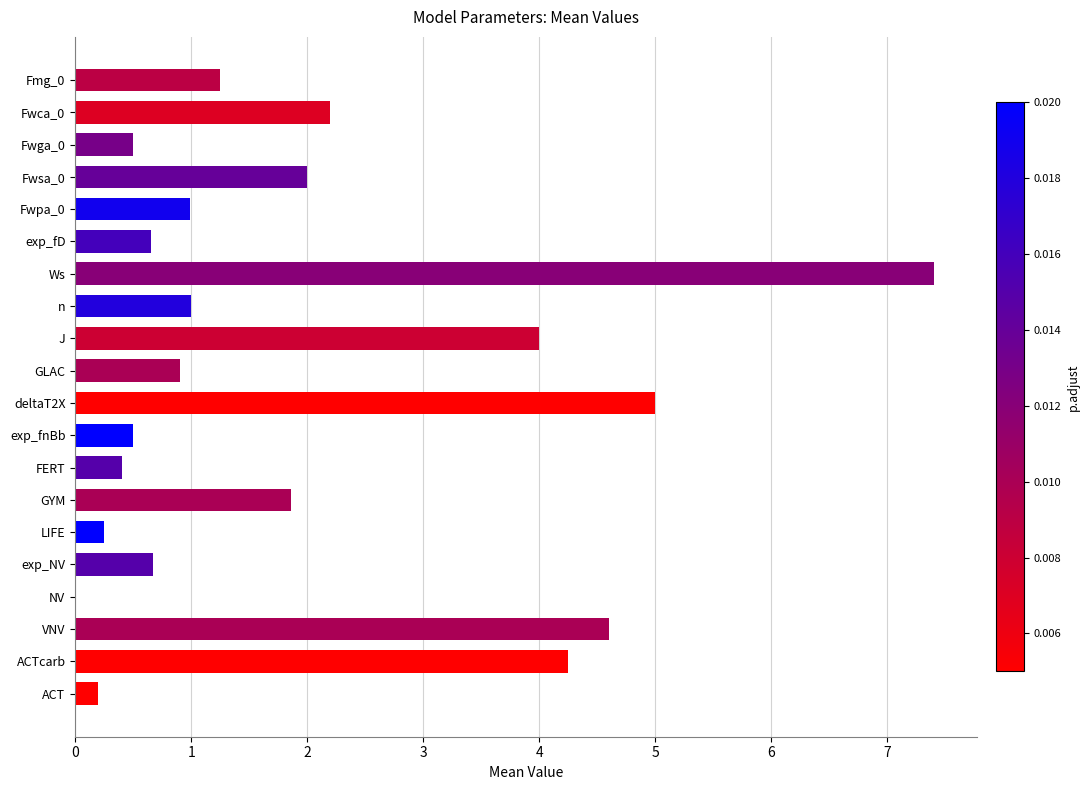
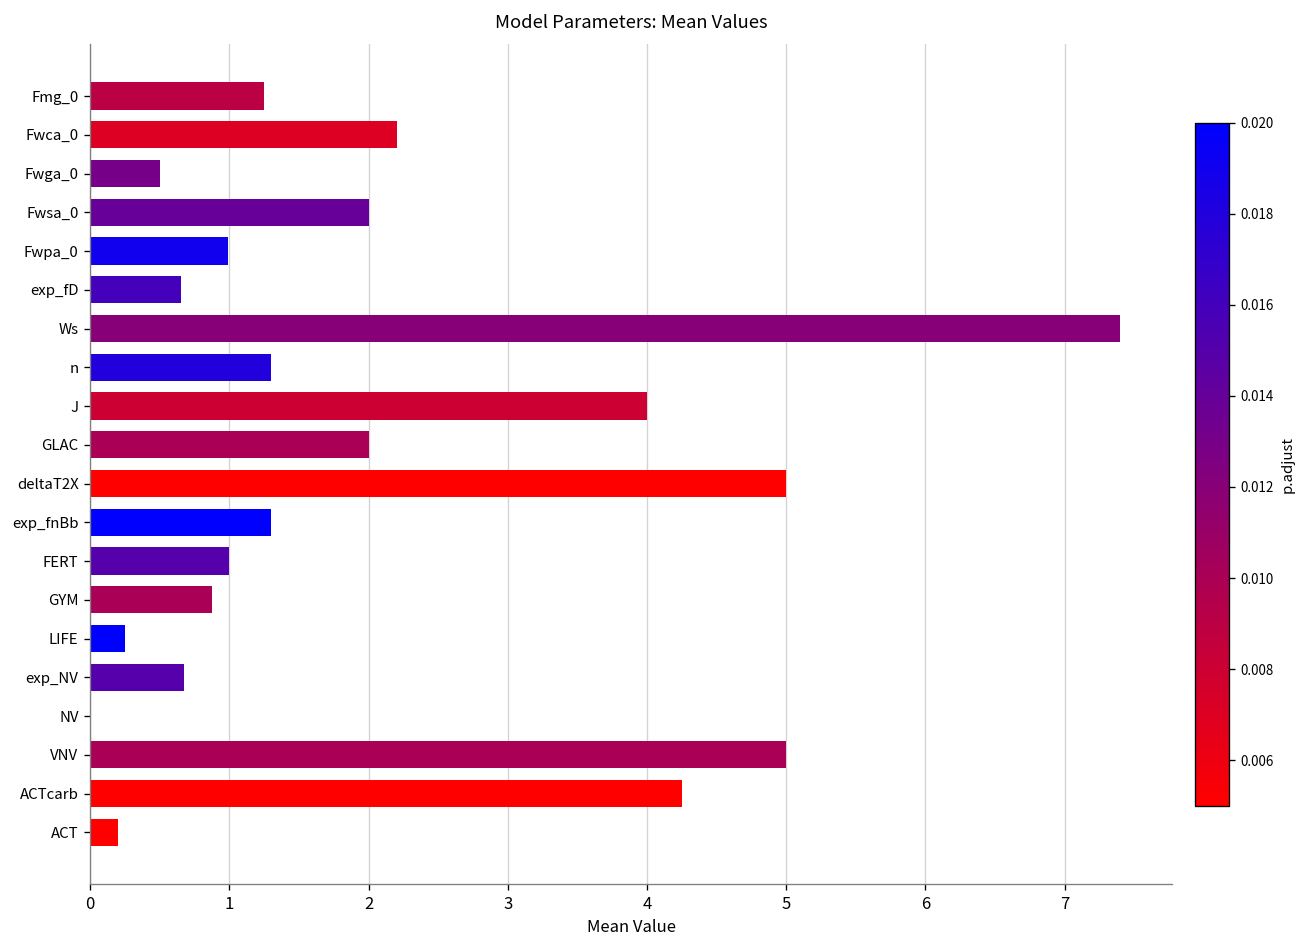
n: 1.0 -> 1.3
GLAC: 0.9 -> 2.0
exp_fnBb: 0.5 -> 1.3
FERT: 0.4 -> 1.0
GYM: 1.86 -> 0.88
VNV: 4.6 -> 5.0
